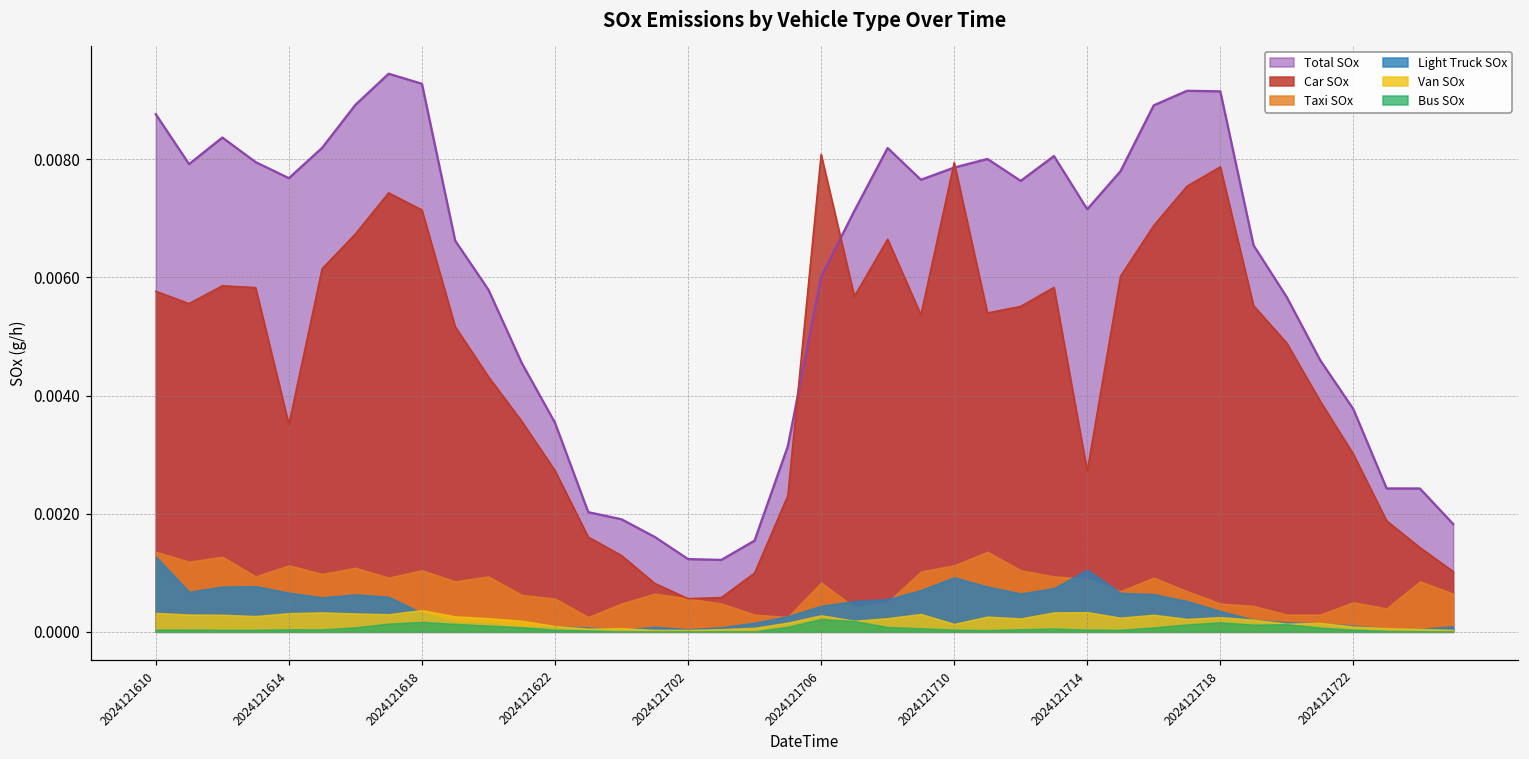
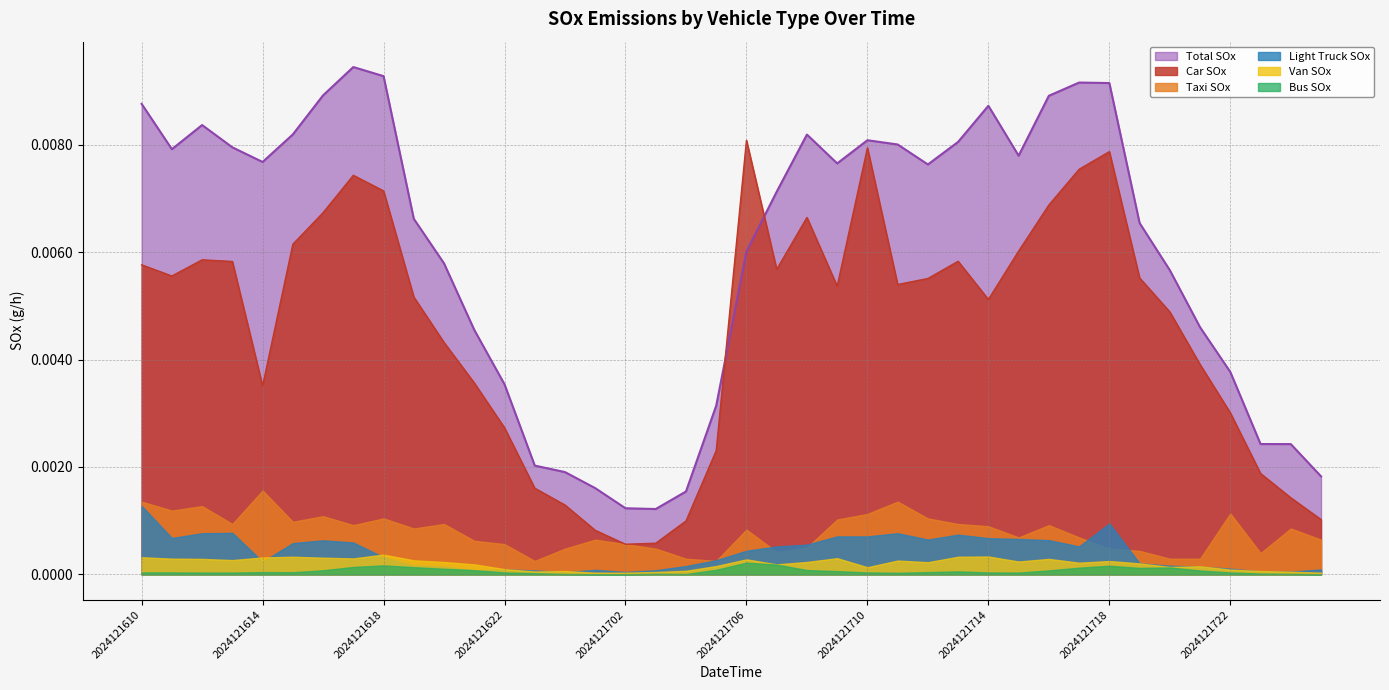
Taxi SOx, 2024121614: 0.0011 -> 0.0016
Light Truck SOx, 2024121614: 0.0007 -> 0.0002
Total SOx, 2024121710: 0.0079 -> 0.0081
Light Truck SOx, 2024121710: 0.0009 -> 0.0007
Total SOx, 2024121714: 0.0072 -> 0.0087
Car SOx, 2024121714: 0.0027 -> 0.0051
Light Truck SOx, 2024121714: 0.0011 -> 0.0007
Light Truck SOx, 2024121718: 0.0004 -> 0.0009
Taxi SOx, 2024121722: 0.0005 -> 0.0011
